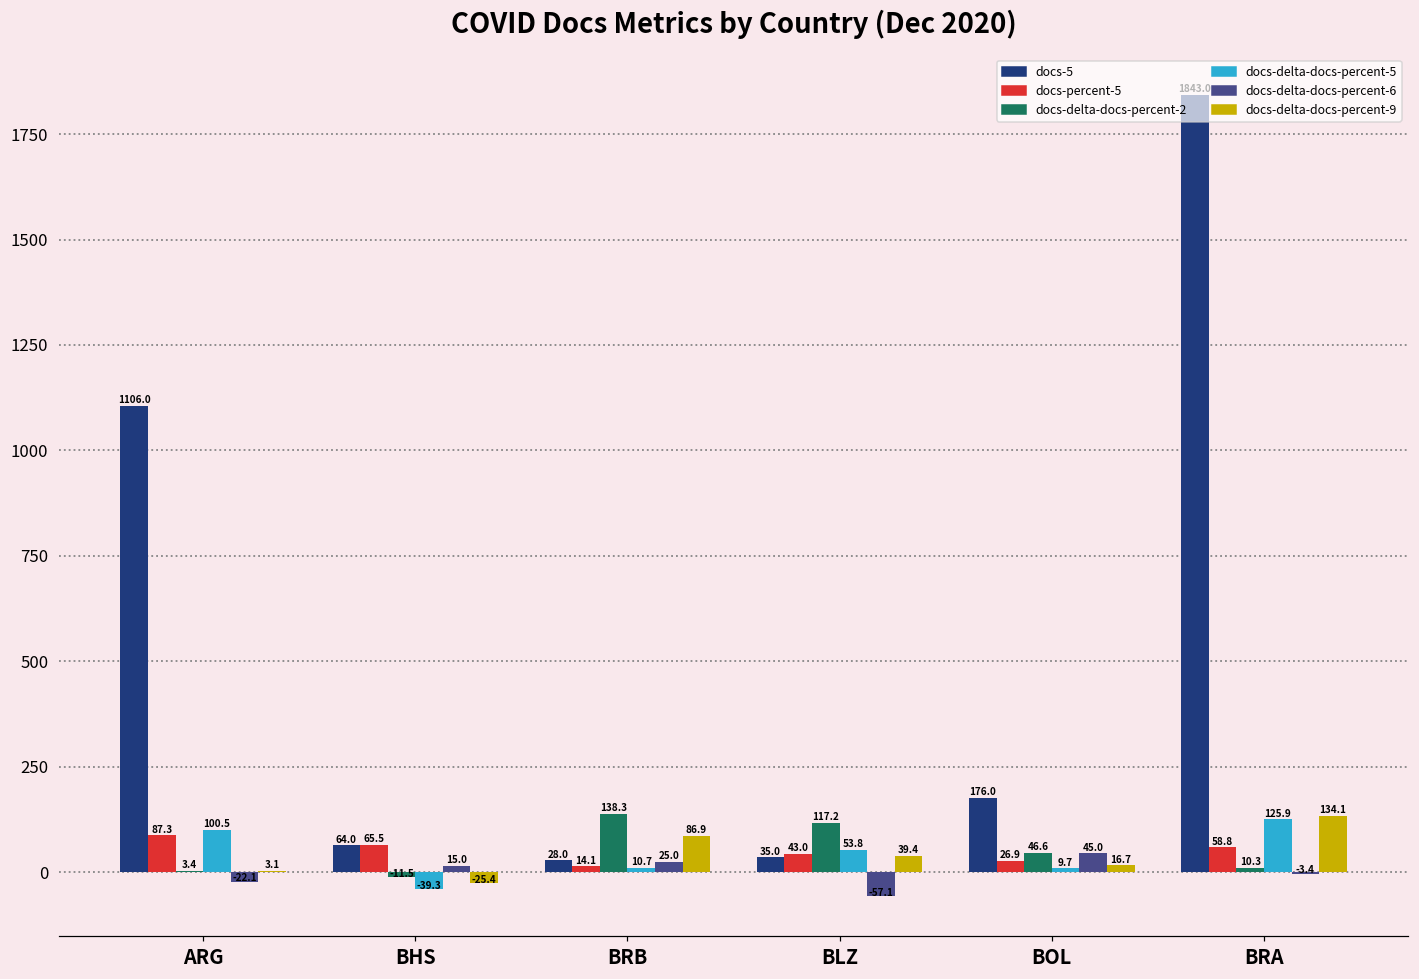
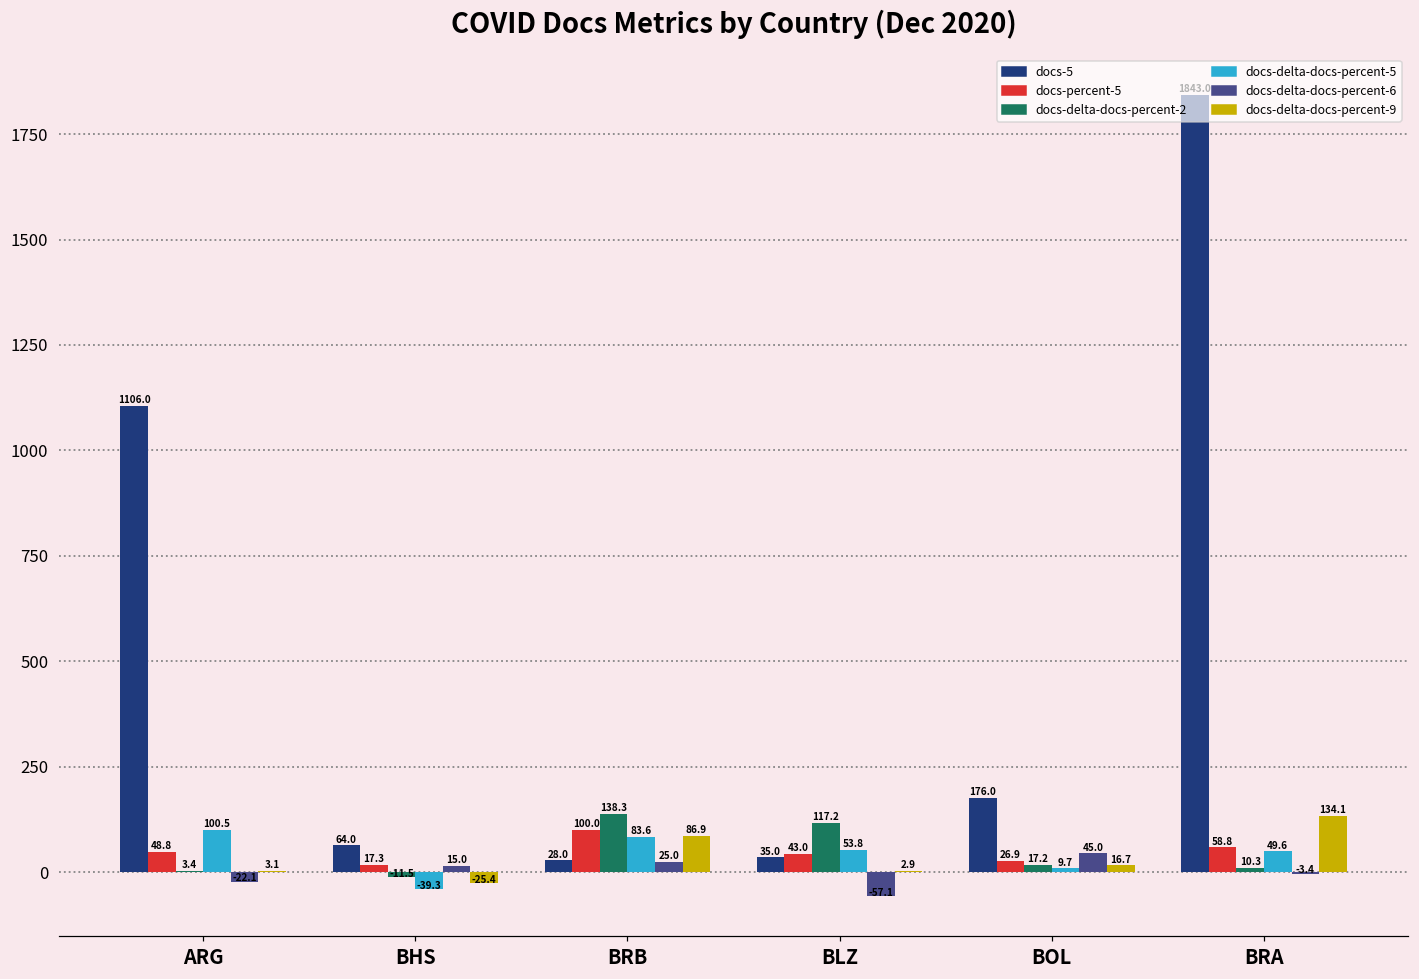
docs-percent-5, ARG: 87.3 -> 48.8
docs-percent-5, BHS: 65.5 -> 17.3
docs-percent-5, BRB: 14.1 -> 100.0
docs-delta-docs-percent-5, BRB: 10.7 -> 83.6
docs-delta-docs-percent-9, BLZ: 39.4 -> 2.9
docs-delta-docs-percent-2, BOL: 46.6 -> 17.2
docs-delta-docs-percent-5, BRA: 125.9 -> 49.6
